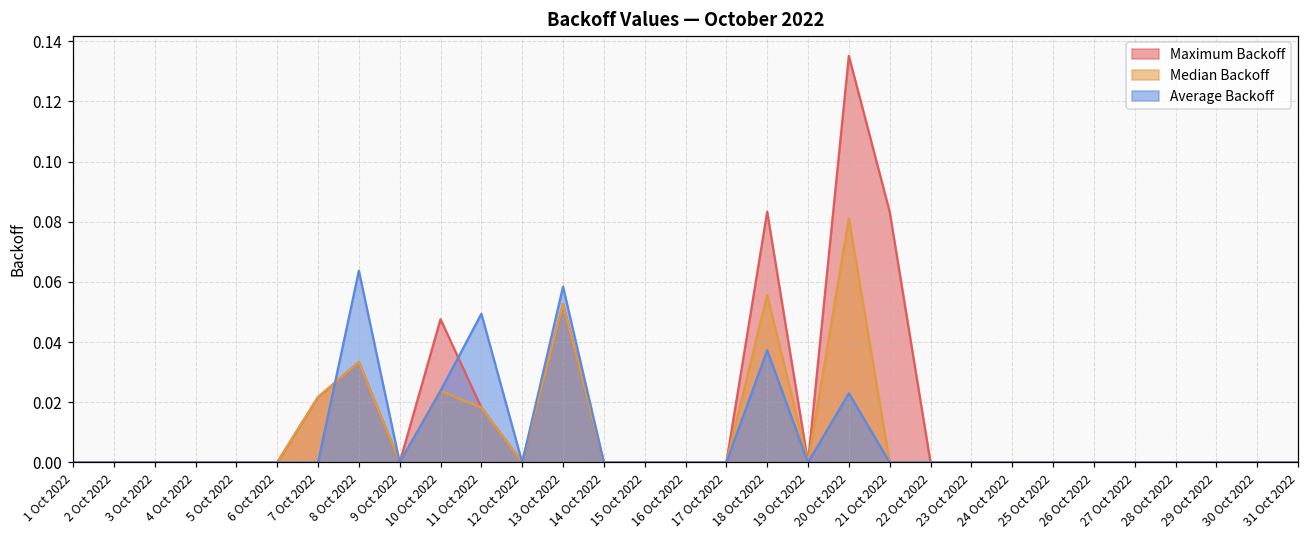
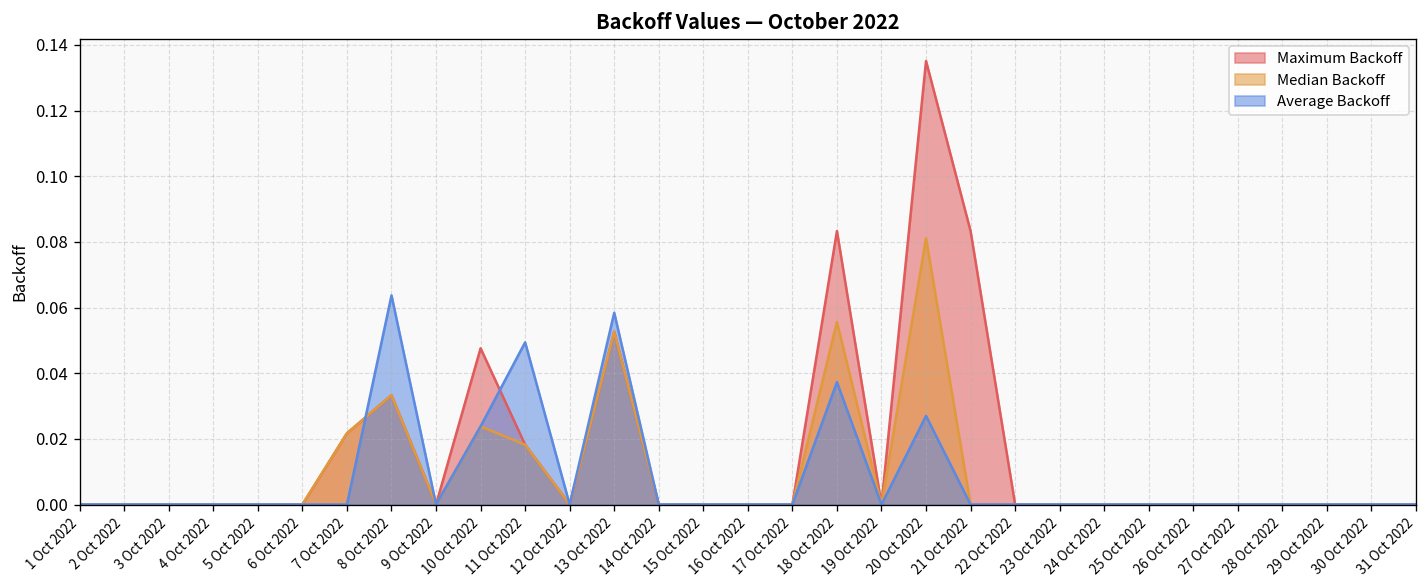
Average Backoff, 20 Oct 2022: 0.023 -> 0.027
